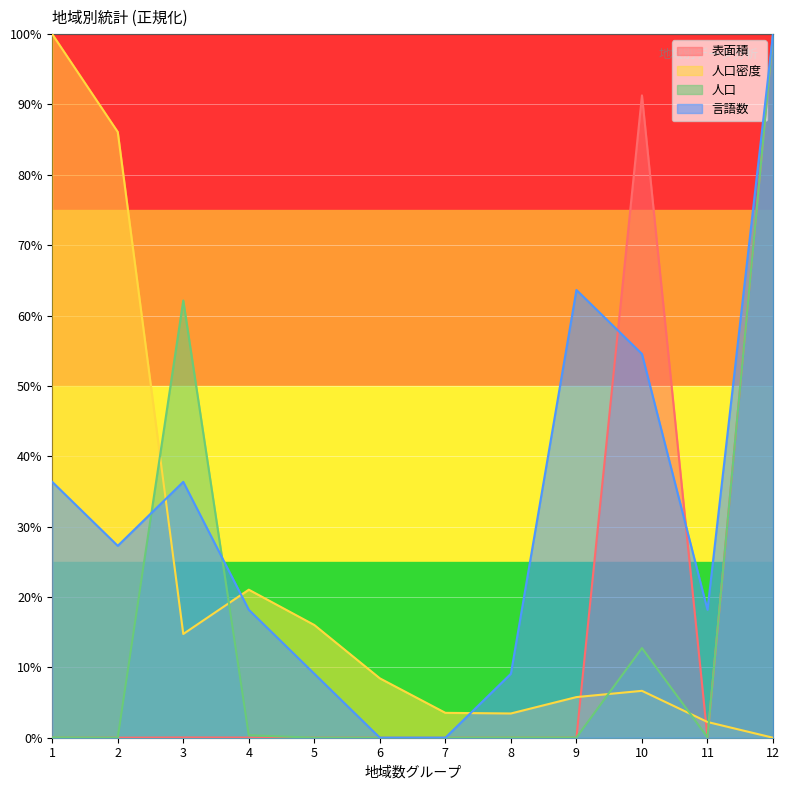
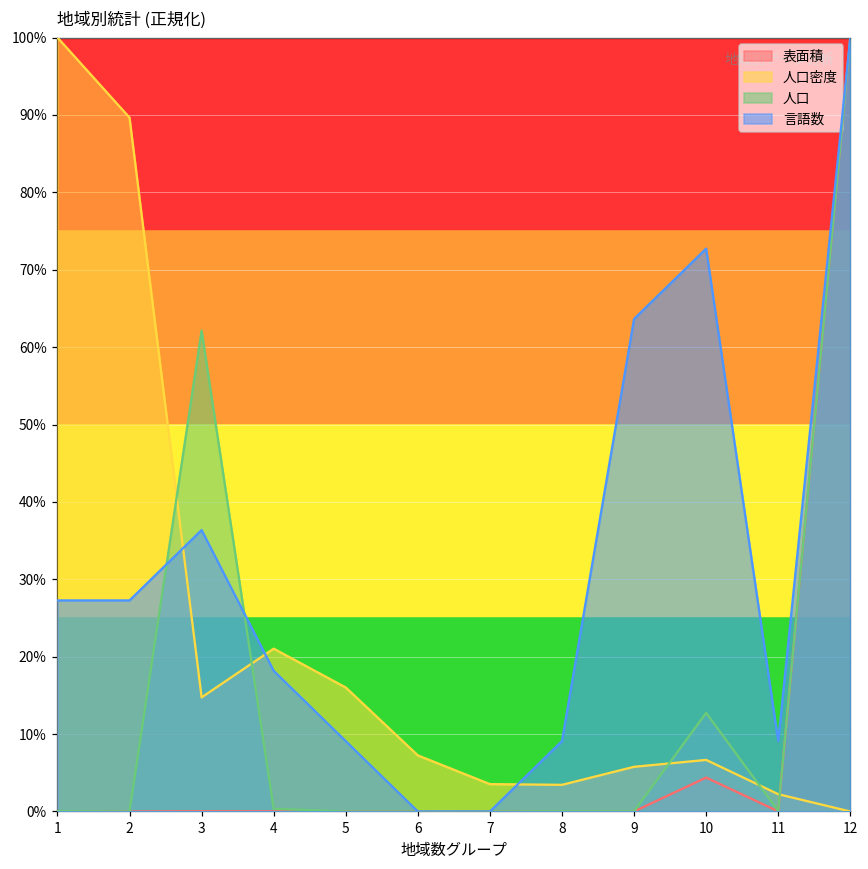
言語数, 1: 36% -> 27%
人口密度, 2: 86% -> 90%
人口密度, 6: 8% -> 7%
表面積, 10: 91% -> 4%
言語数, 10: 55% -> 73%
言語数, 11: 18% -> 9%
